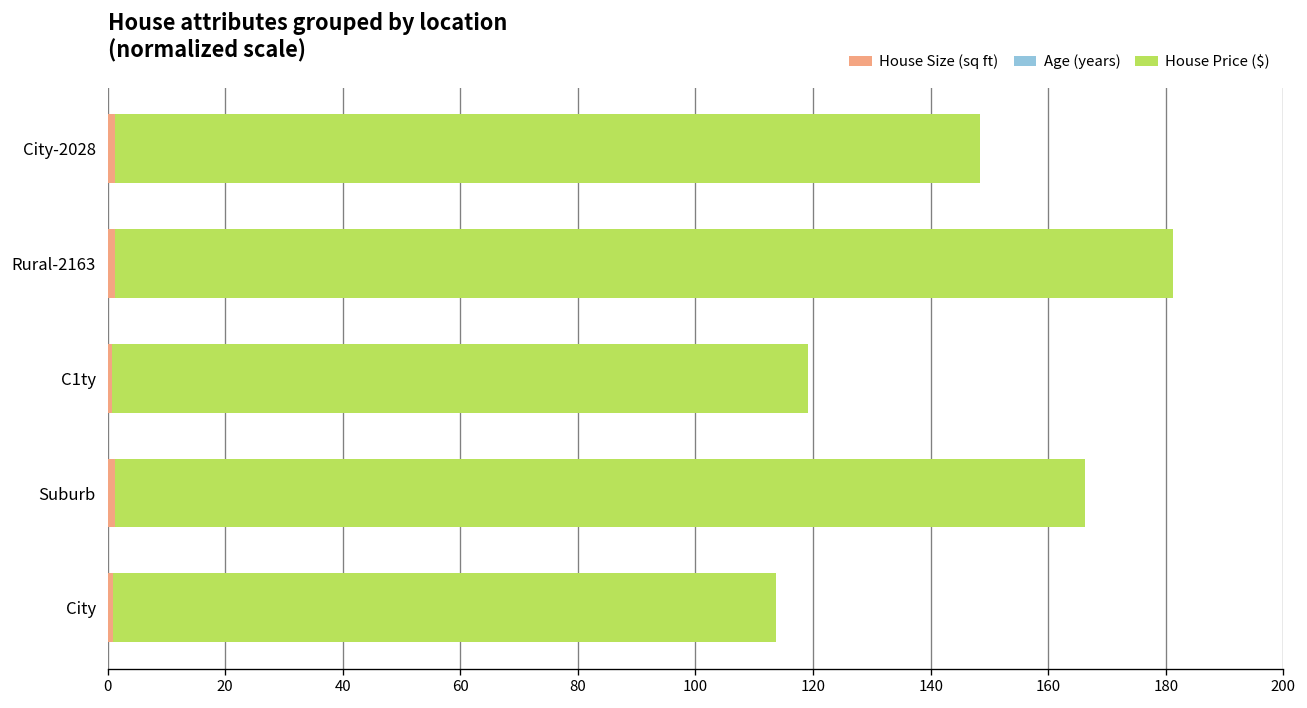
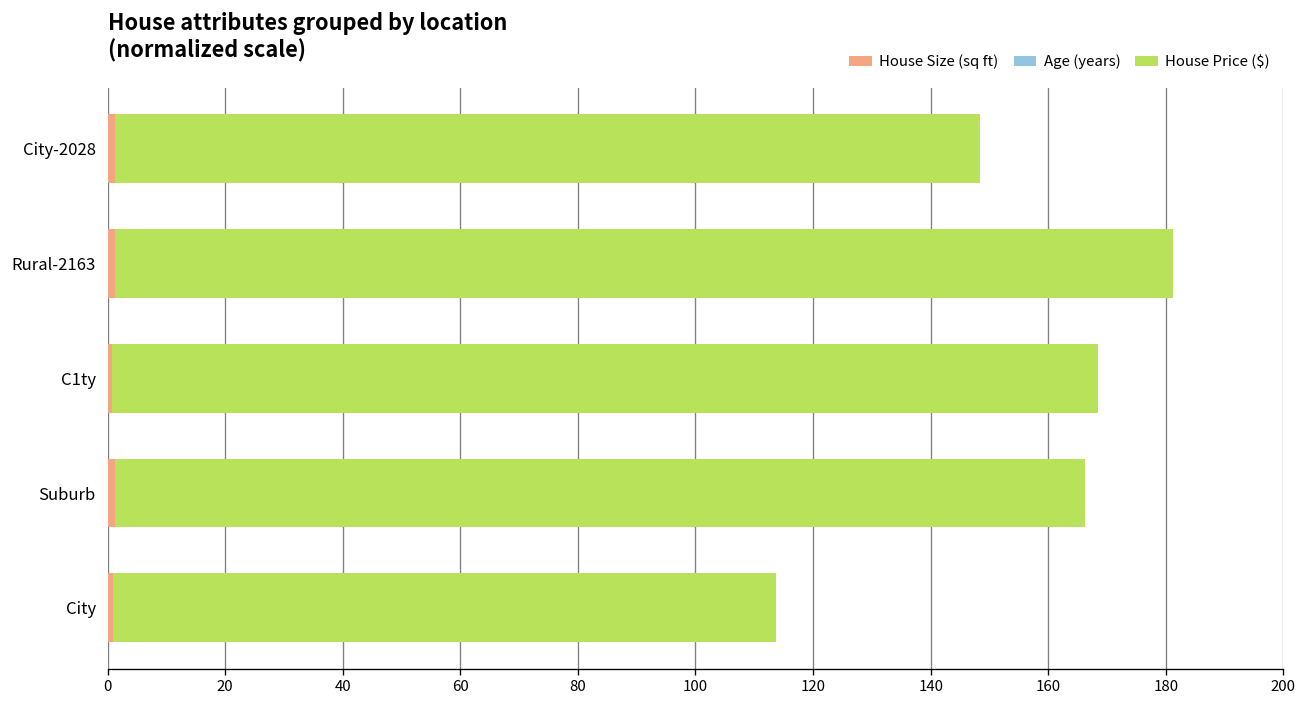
House Price ($), C1ty: 118 -> 168
